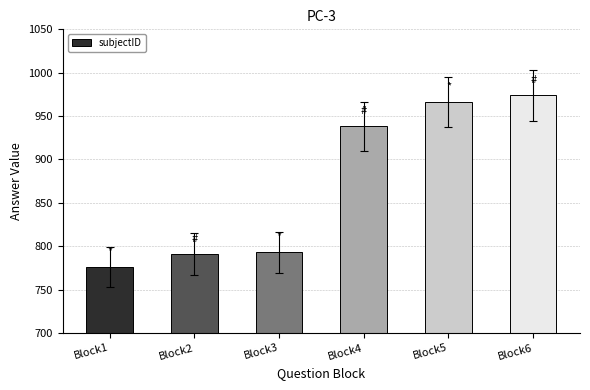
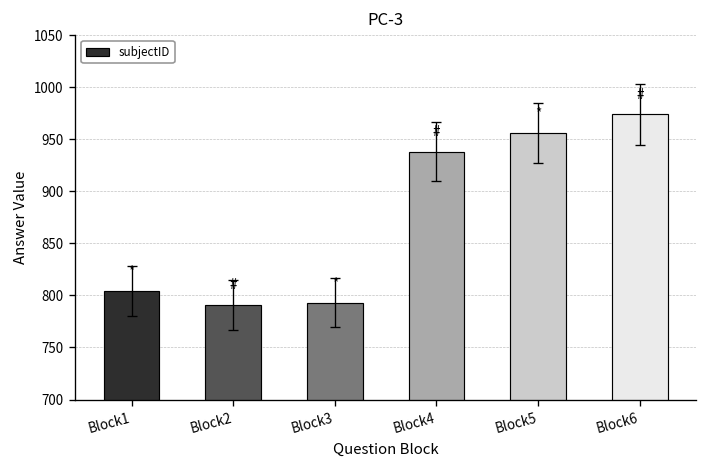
subjectID, Block1: 780 -> 800
subjectID, Block5: 970 -> 960
